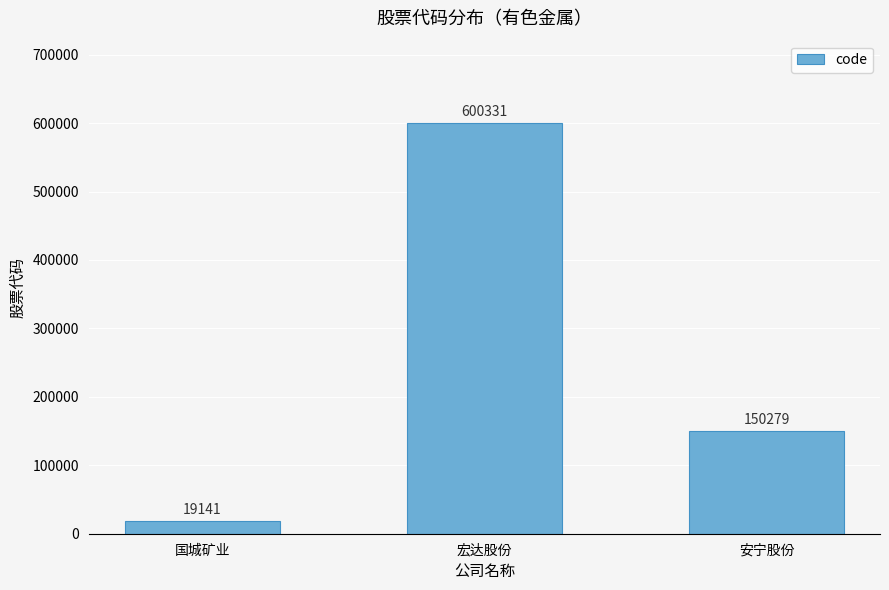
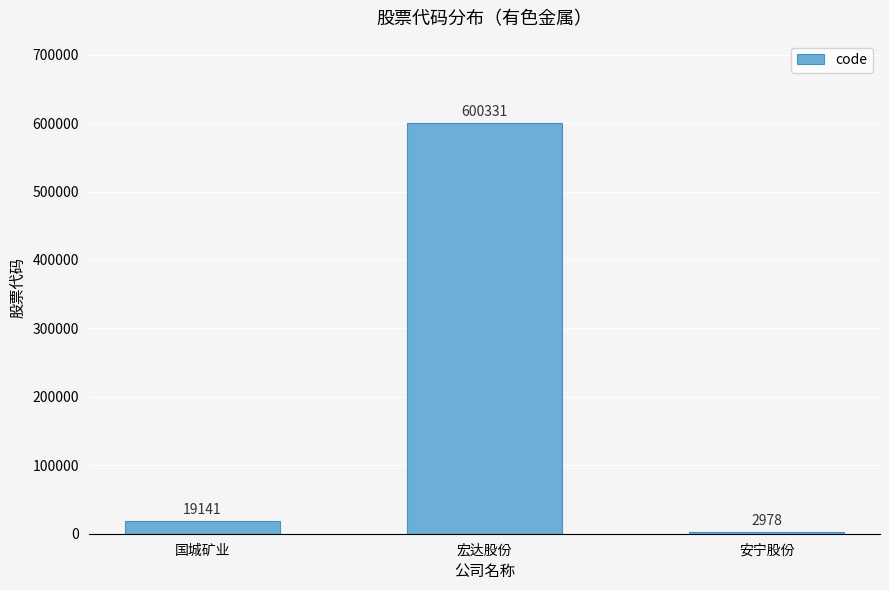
安宁股份: 150279 -> 2978
